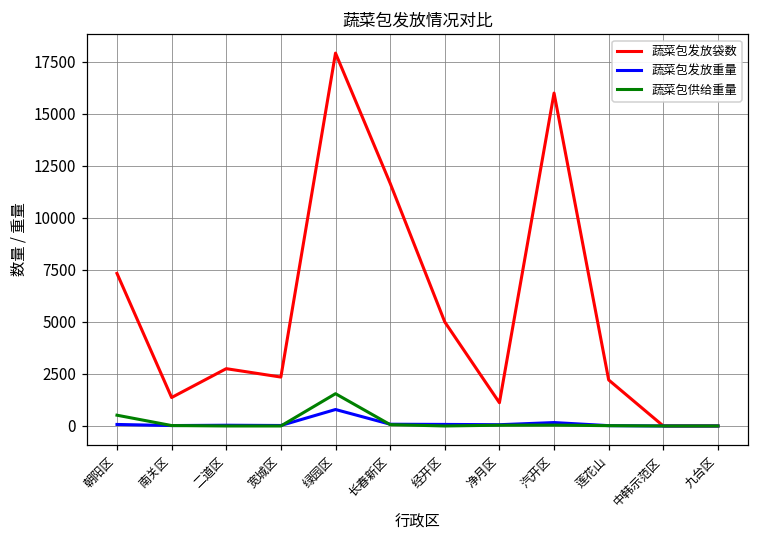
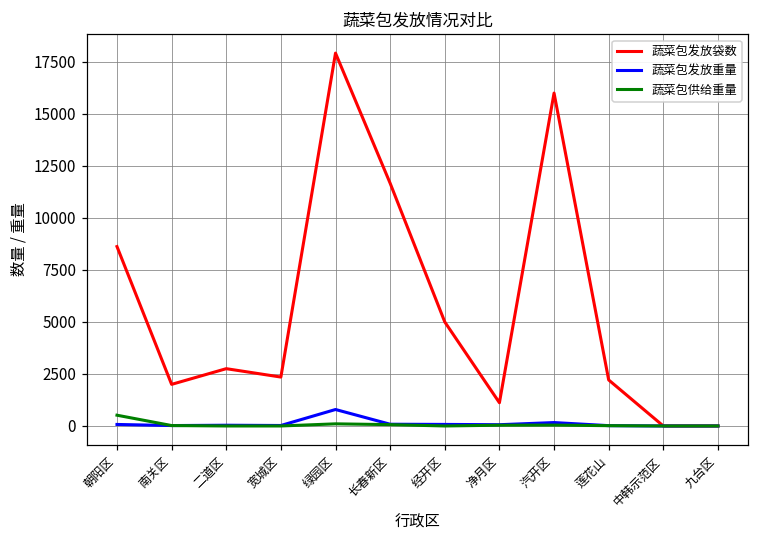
蔬菜包发放袋数, 朝阳区: 7300 -> 8600
蔬菜包发放袋数, 南关区: 1400 -> 2000
蔬菜包供给重量, 绿园区: 1600 -> 100
